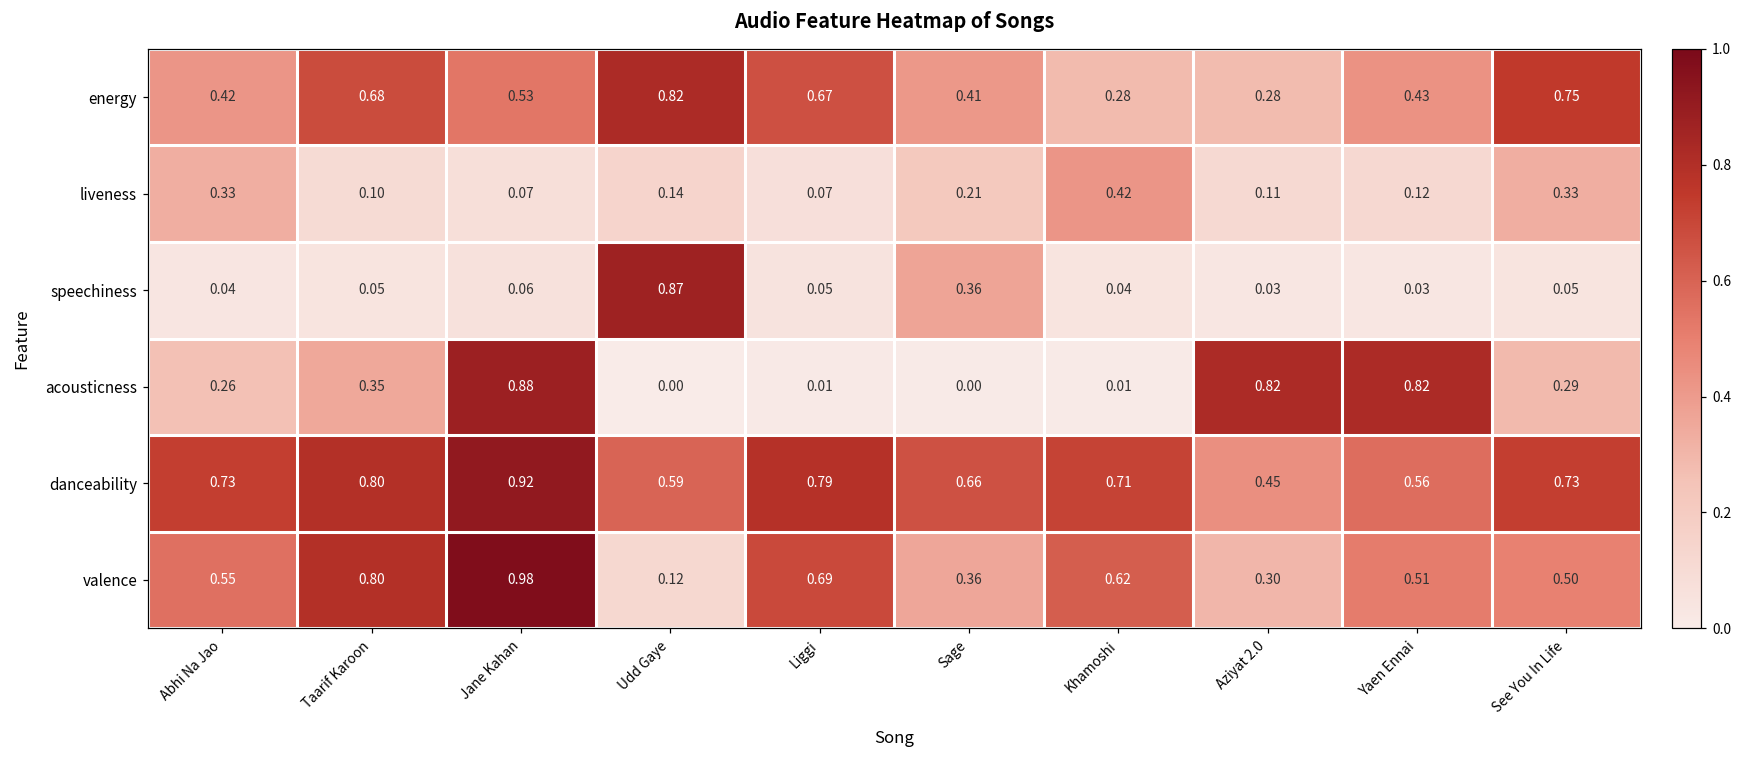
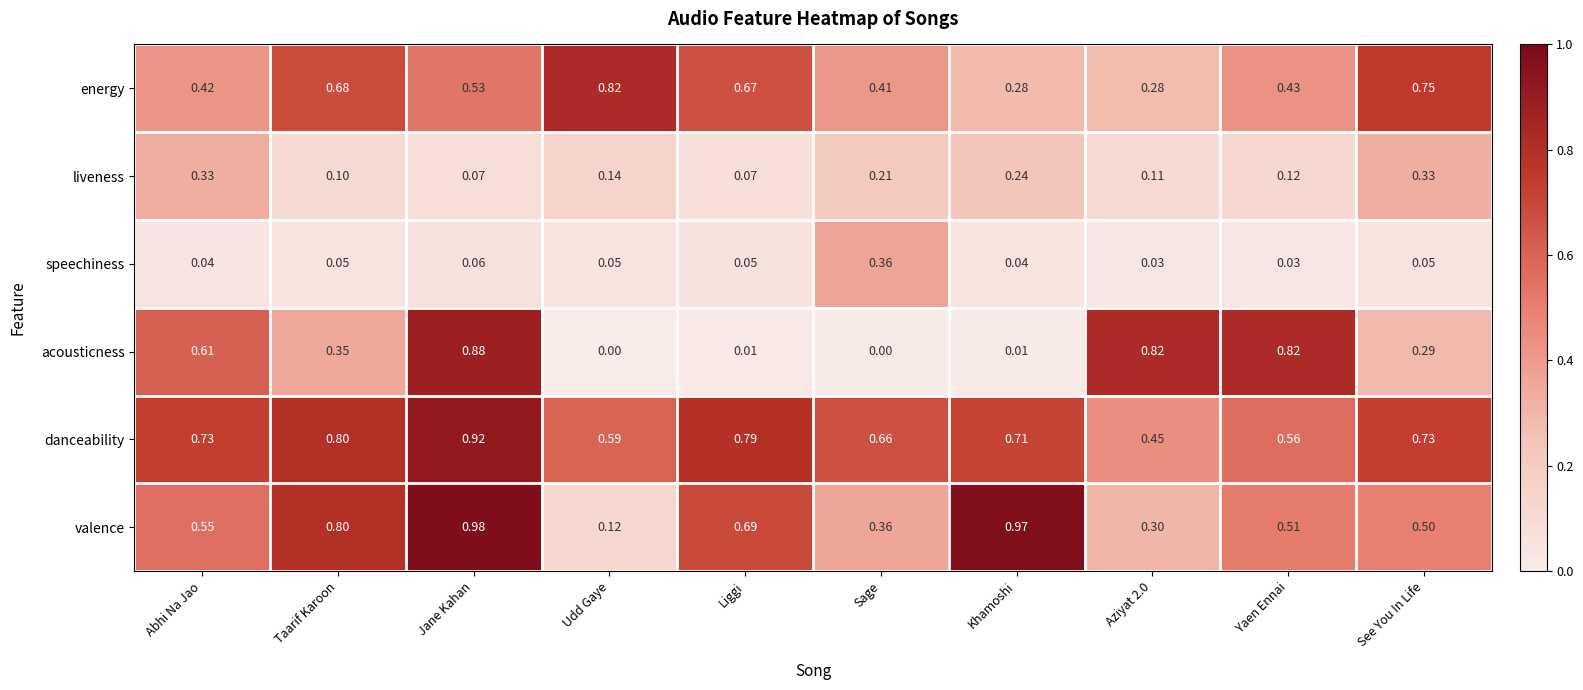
liveness, Khamoshi: 0.42 -> 0.24
speechiness, Udd Gaye: 0.87 -> 0.05
acousticness, Abhi Na Jao: 0.26 -> 0.61
valence, Khamoshi: 0.62 -> 0.97
